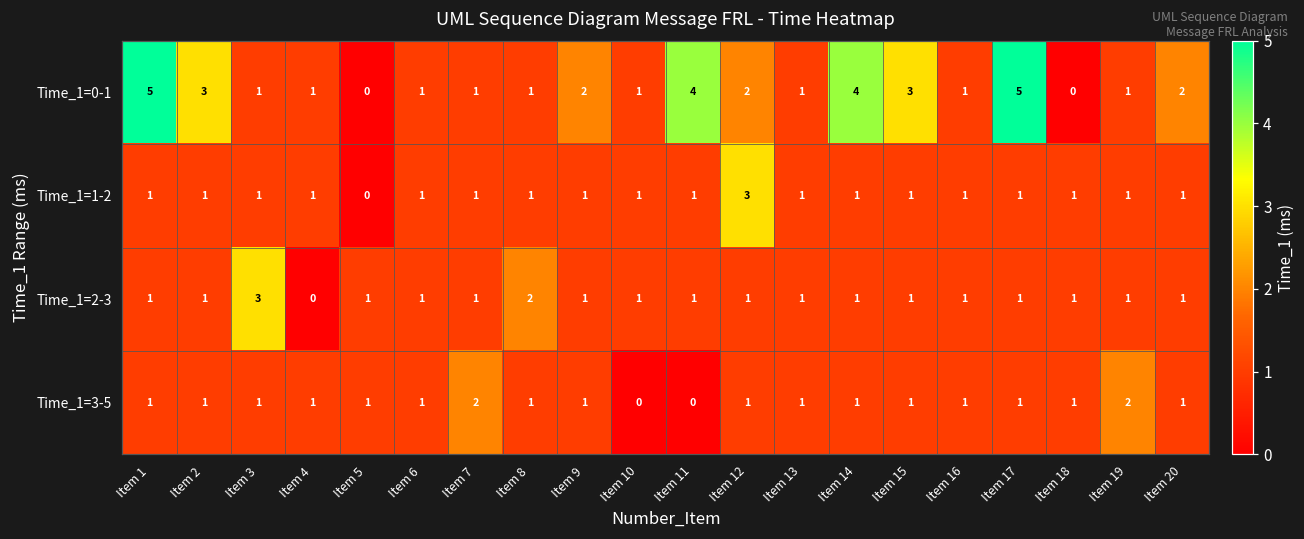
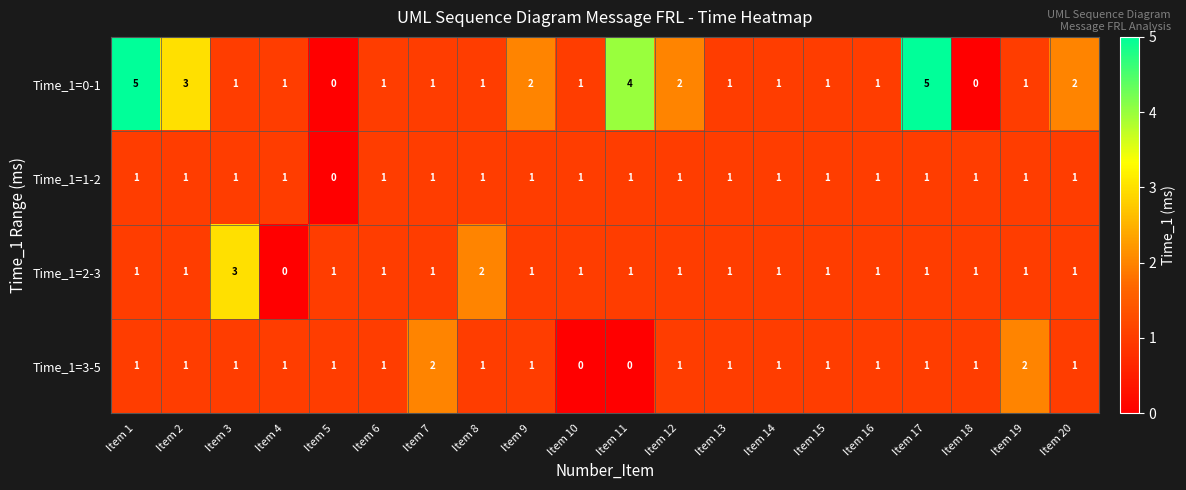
Time_1=0-1, Item 14: 4 -> 1
Time_1=0-1, Item 15: 3 -> 1
Time_1=1-2, Item 12: 3 -> 1
